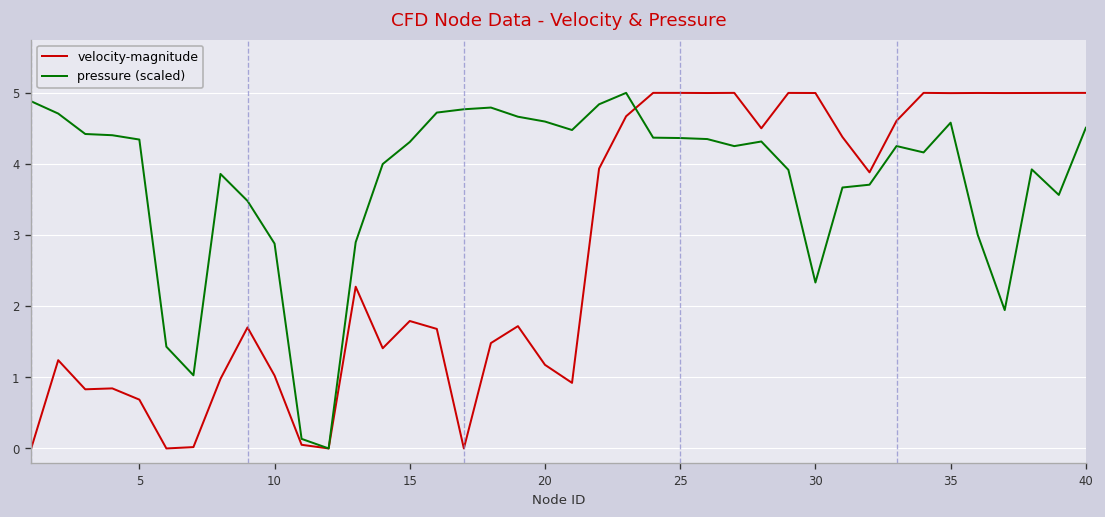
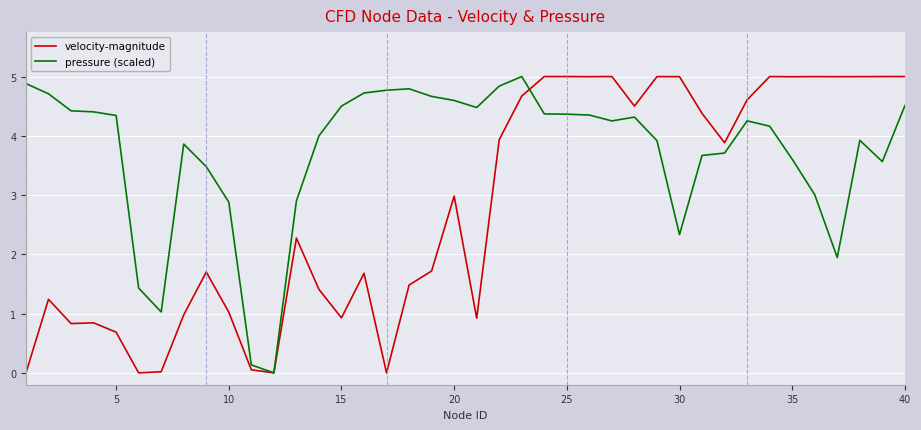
velocity-magnitude, 15: 1.8 -> 0.9
pressure (scaled), 15: 4.3 -> 4.5
velocity-magnitude, 20: 1.2 -> 3.0
pressure (scaled), 35: 4.6 -> 3.6
